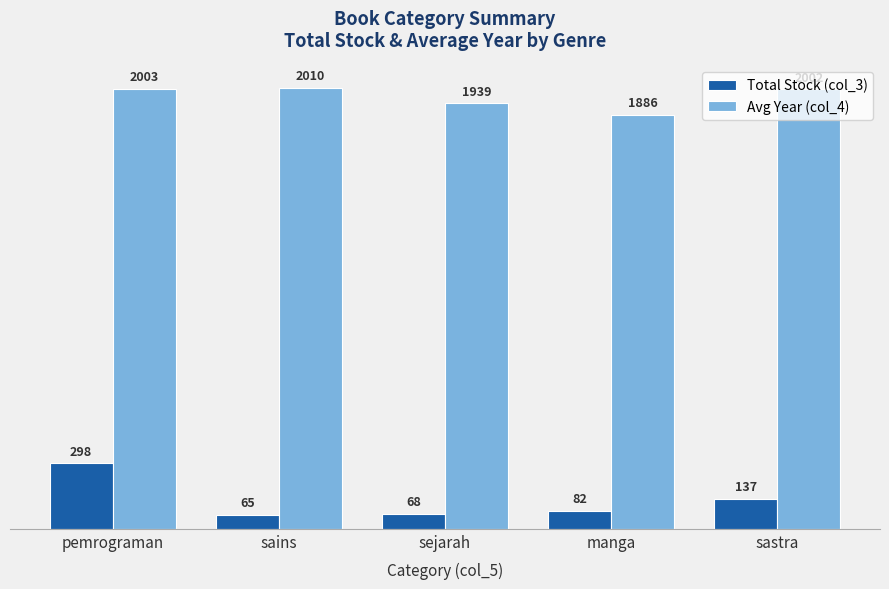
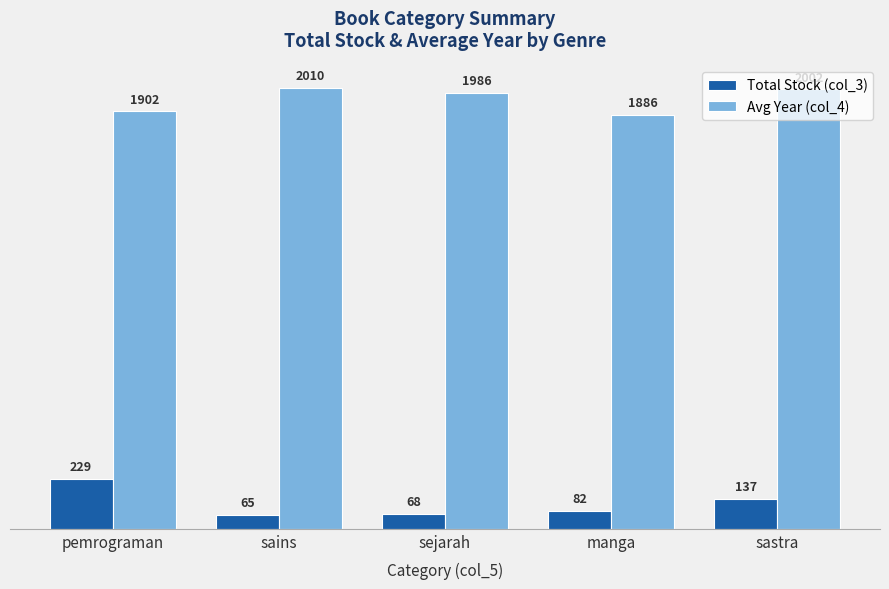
Total Stock (col_3), pemrograman: 298 -> 229
Avg Year (col_4), pemrograman: 2003 -> 1902
Avg Year (col_4), sejarah: 1939 -> 1986
